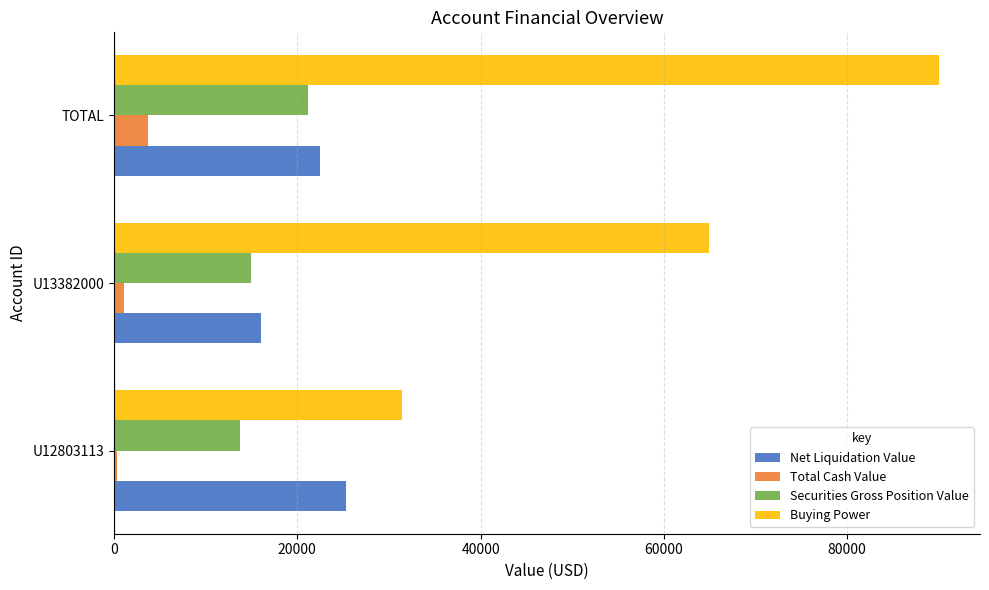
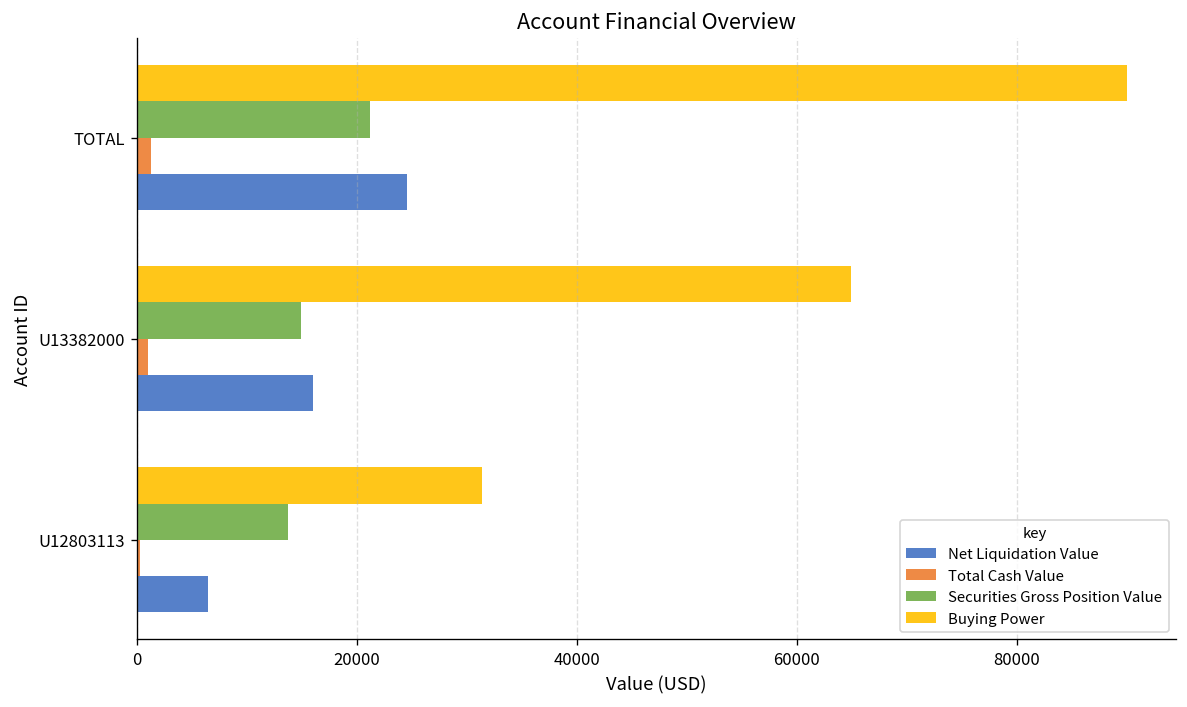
Total Cash Value, TOTAL: 4000 -> 1000
Net Liquidation Value, TOTAL: 23000 -> 25000
Net Liquidation Value, U12803113: 25000 -> 7000
